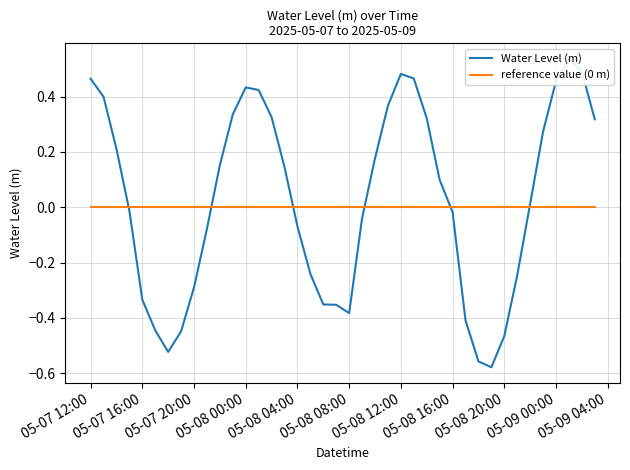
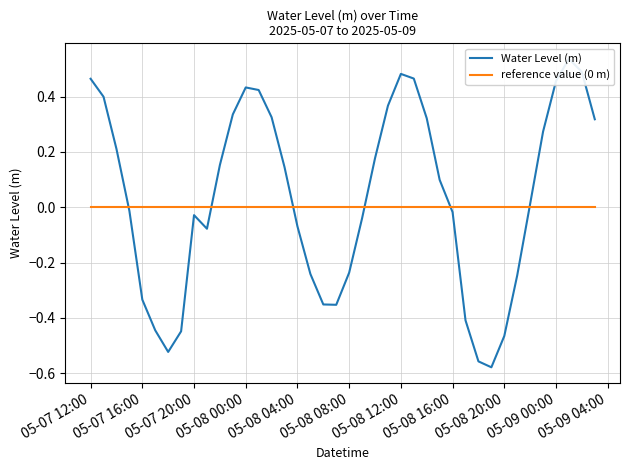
Water Level (m), 05-07 20:00: -0.29 -> -0.03
Water Level (m), 05-08 08:00: -0.38 -> -0.24
